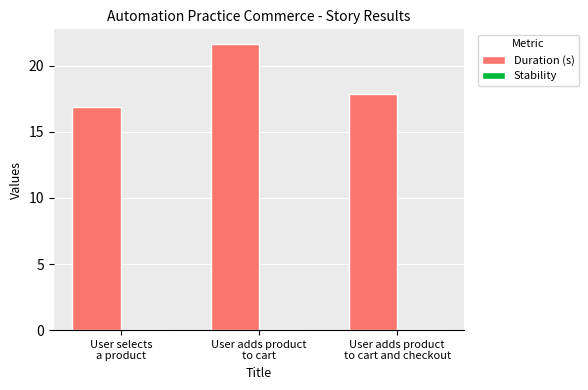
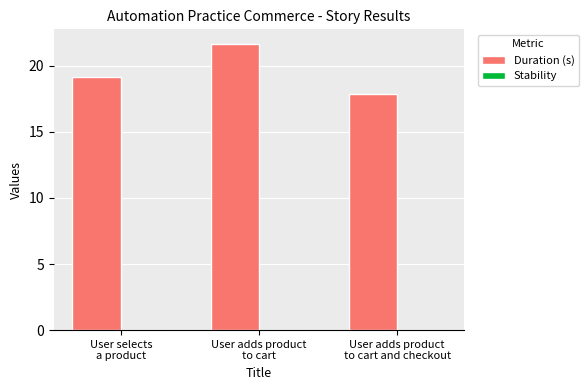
Duration (s), User selects a product: 16.9 -> 19.2
